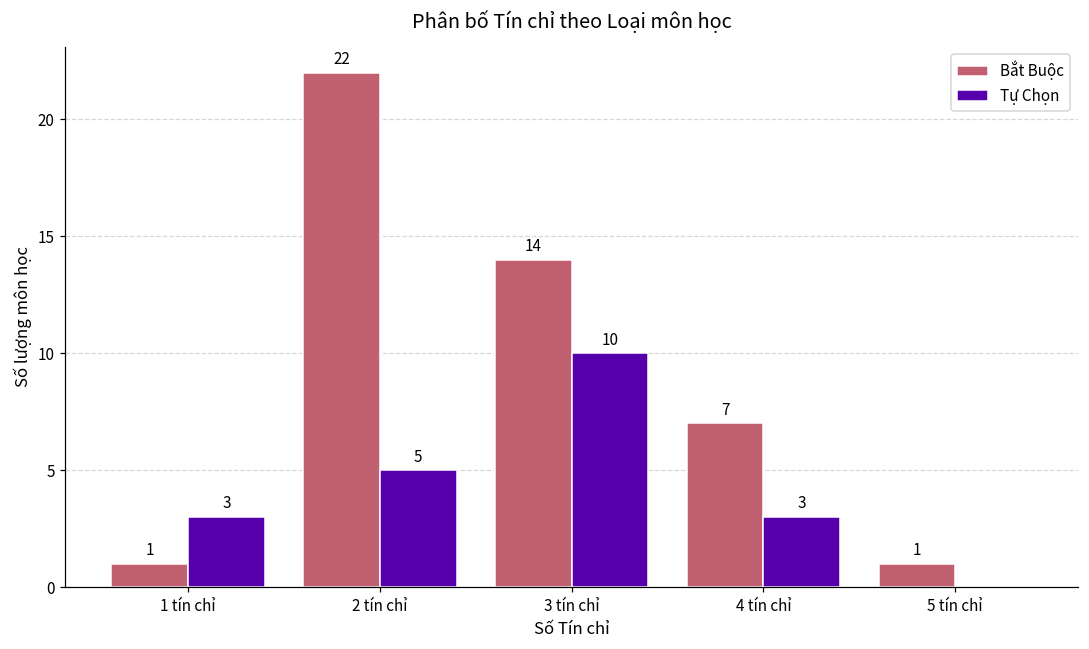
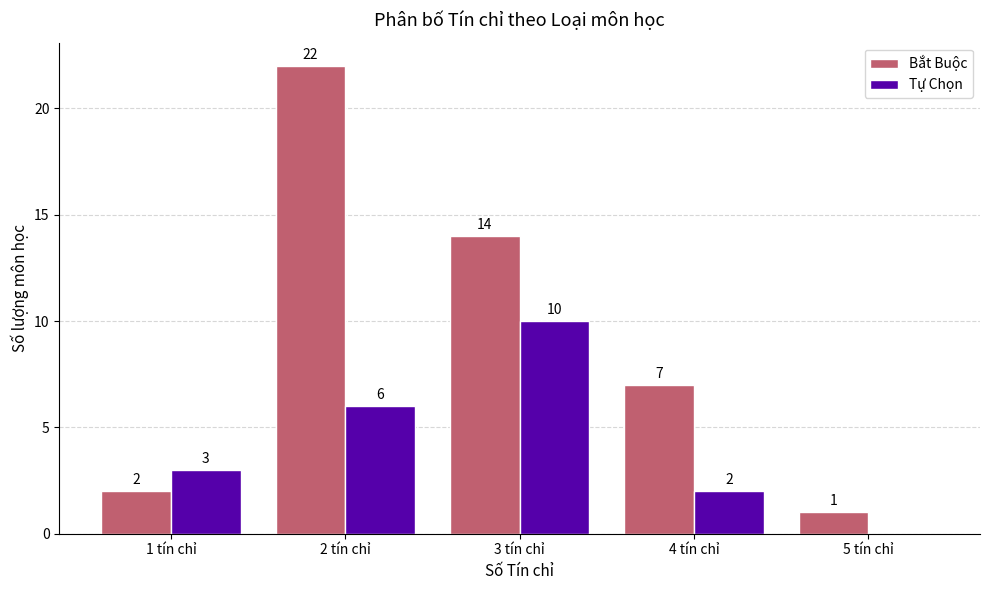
Bắt Buộc, 1 tín chỉ: 1 -> 2
Tự Chọn, 2 tín chỉ: 5 -> 6
Tự Chọn, 4 tín chỉ: 3 -> 2
